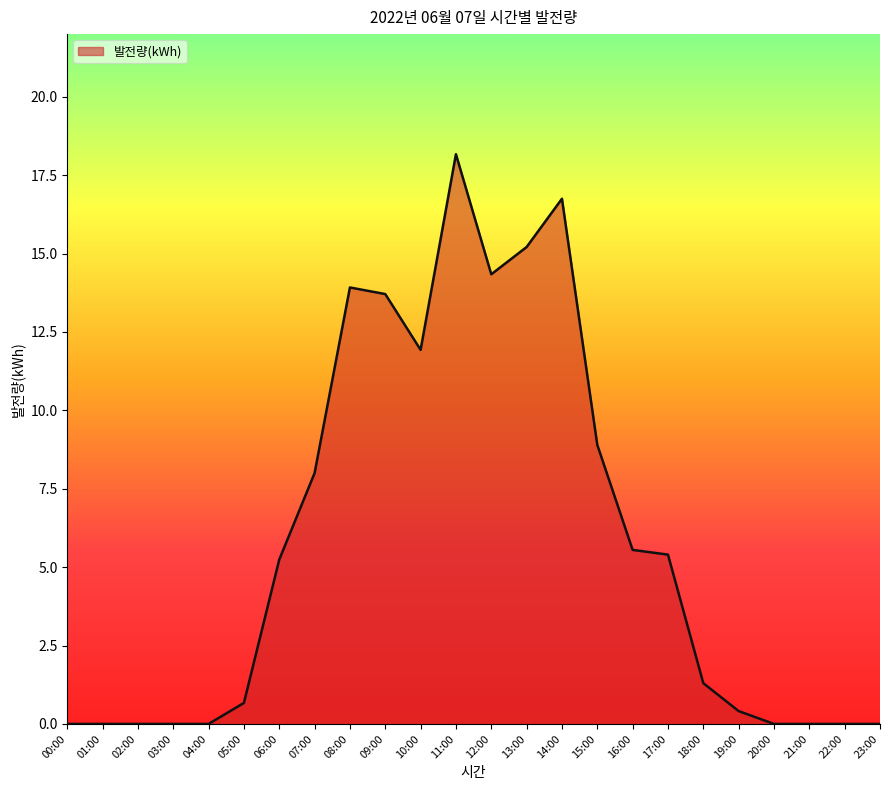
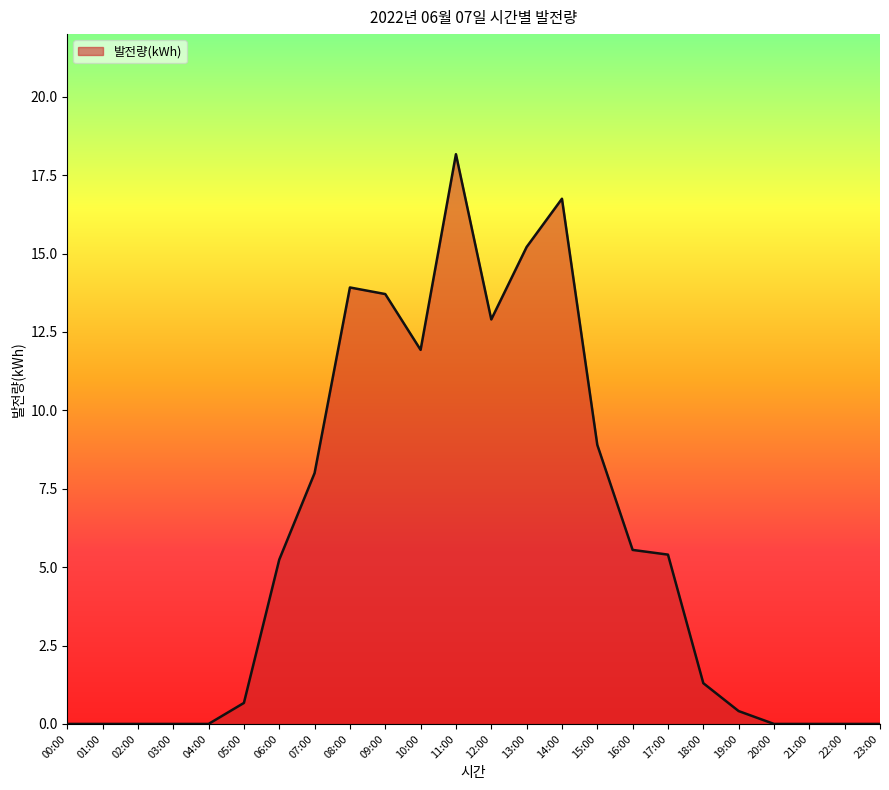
12:00: 14.3 -> 12.9
